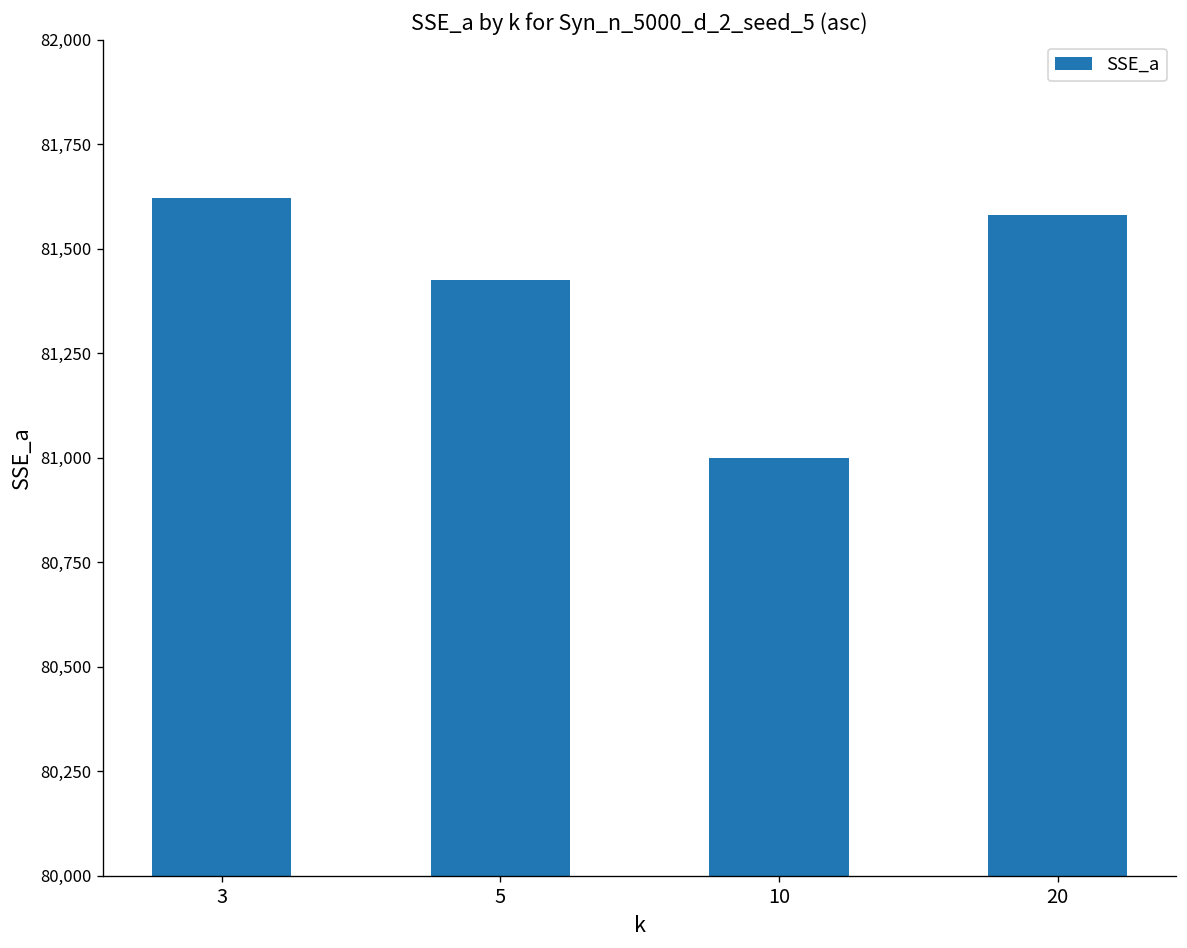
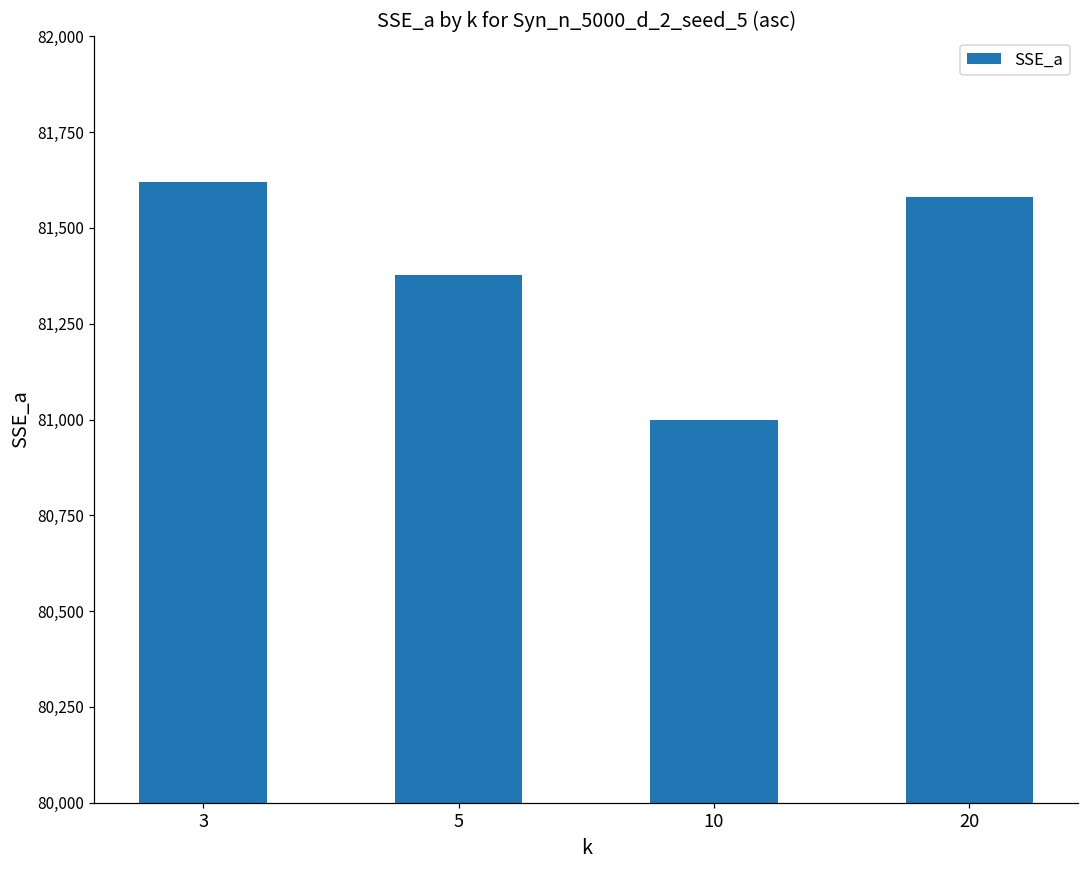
5: 81,420 -> 81,380
